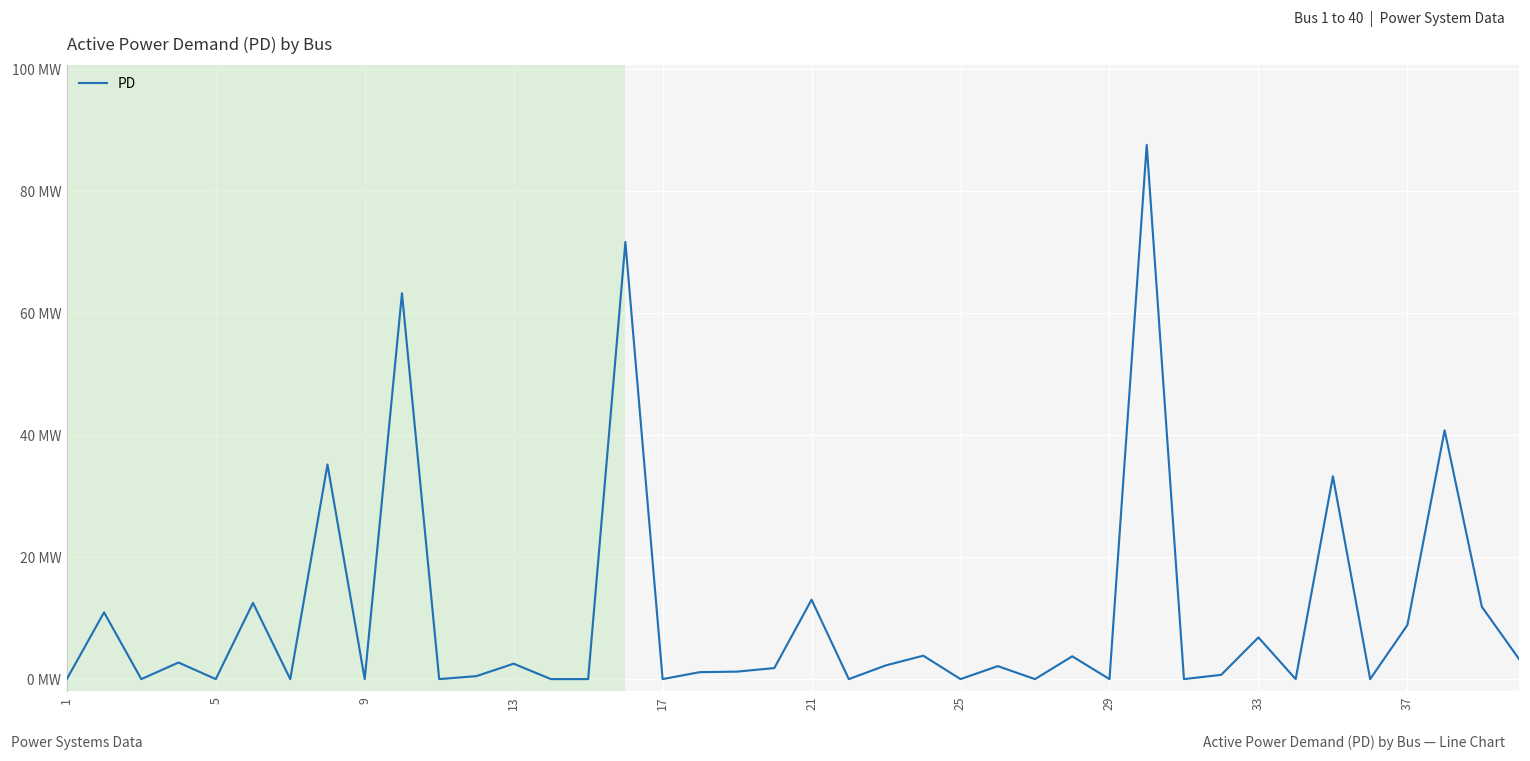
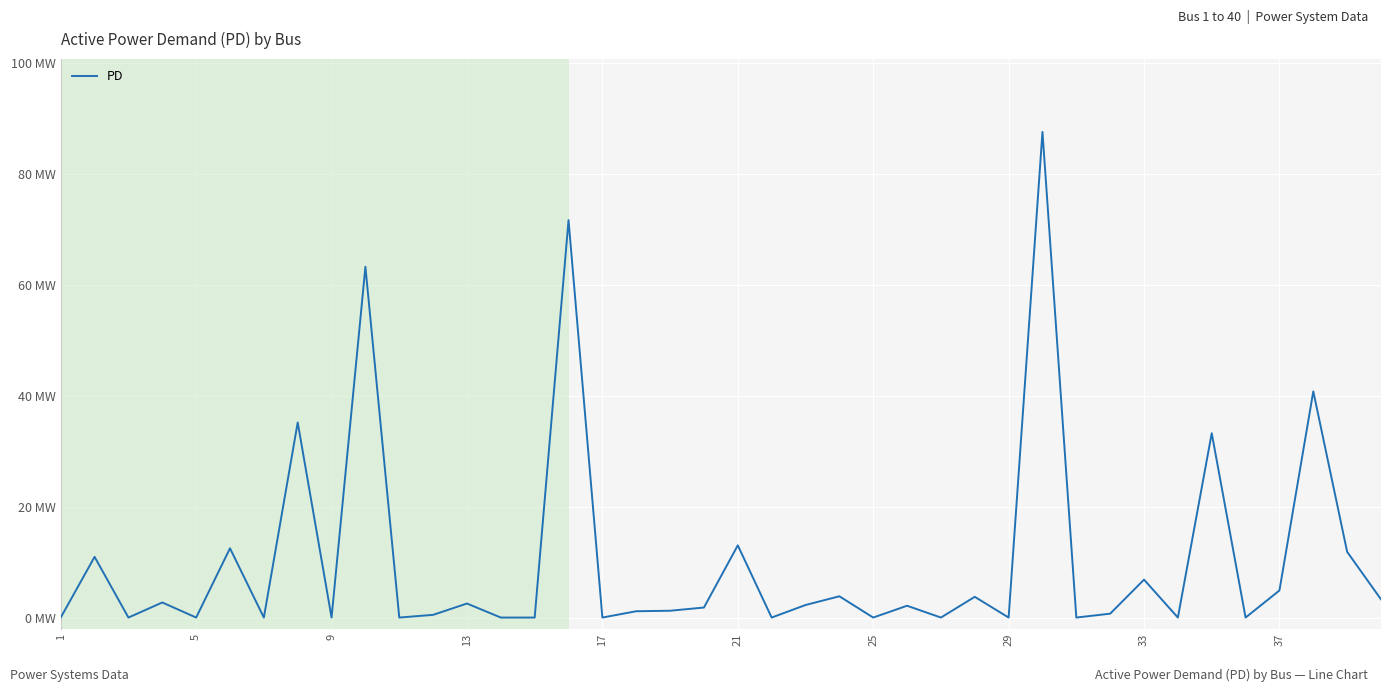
37: 9 MW -> 5 MW
